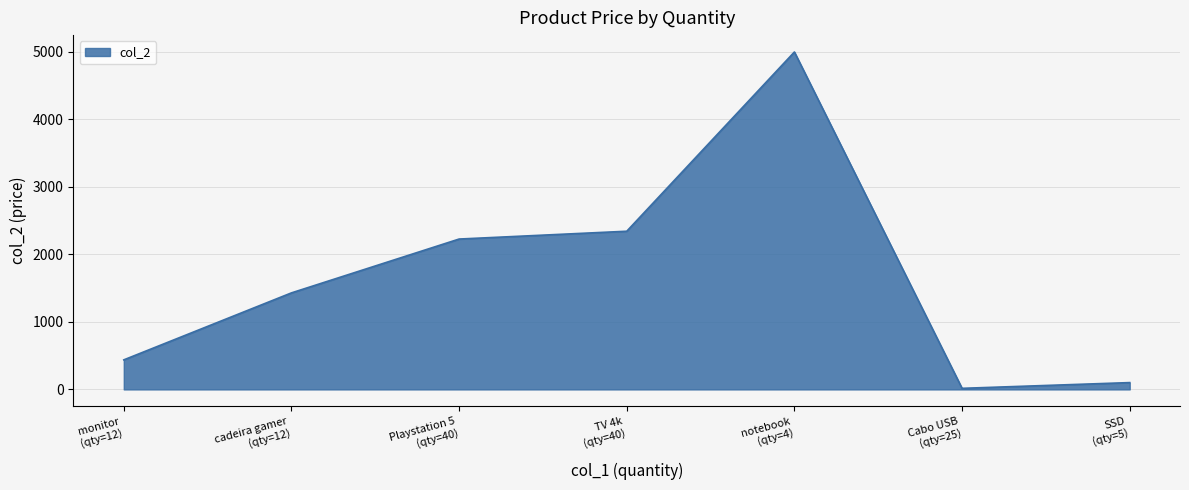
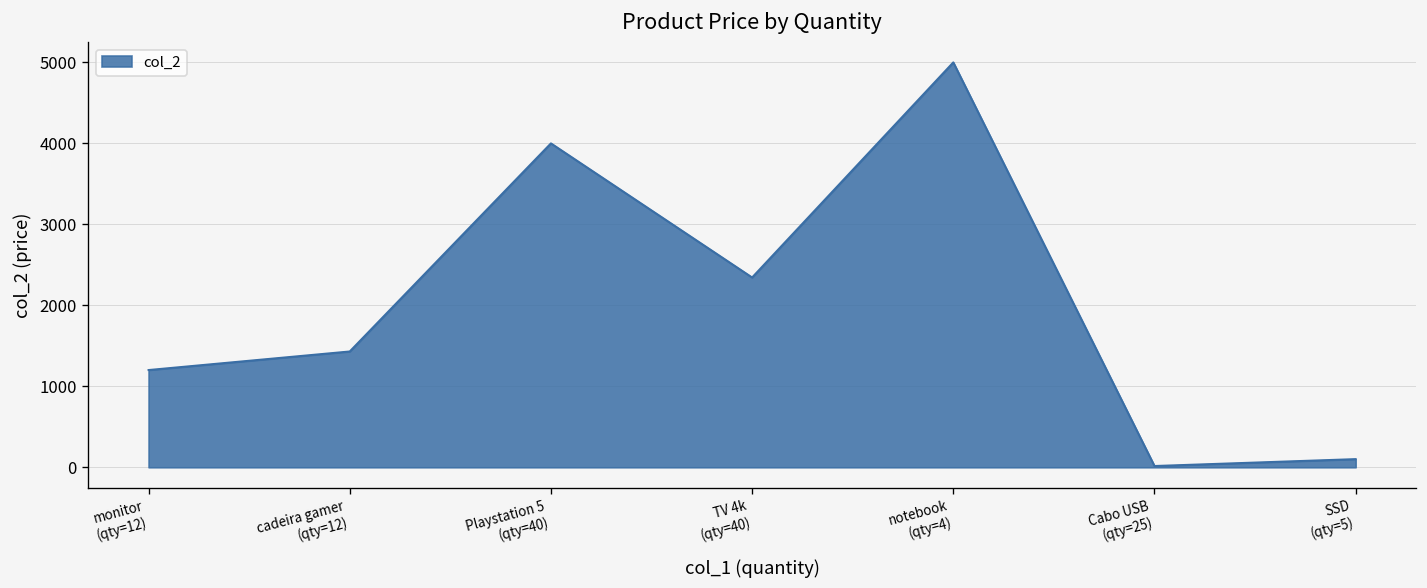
monitor (qty=12): 400 -> 1200
Playstation 5 (qty=40): 2200 -> 4000
